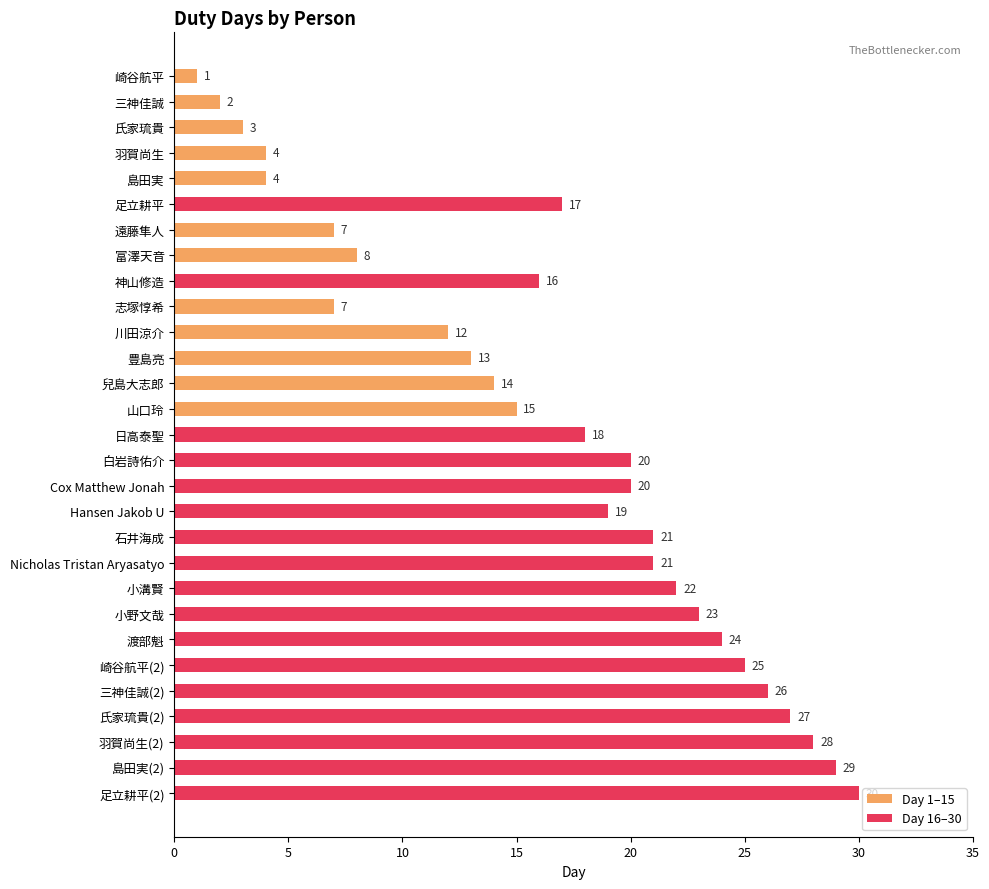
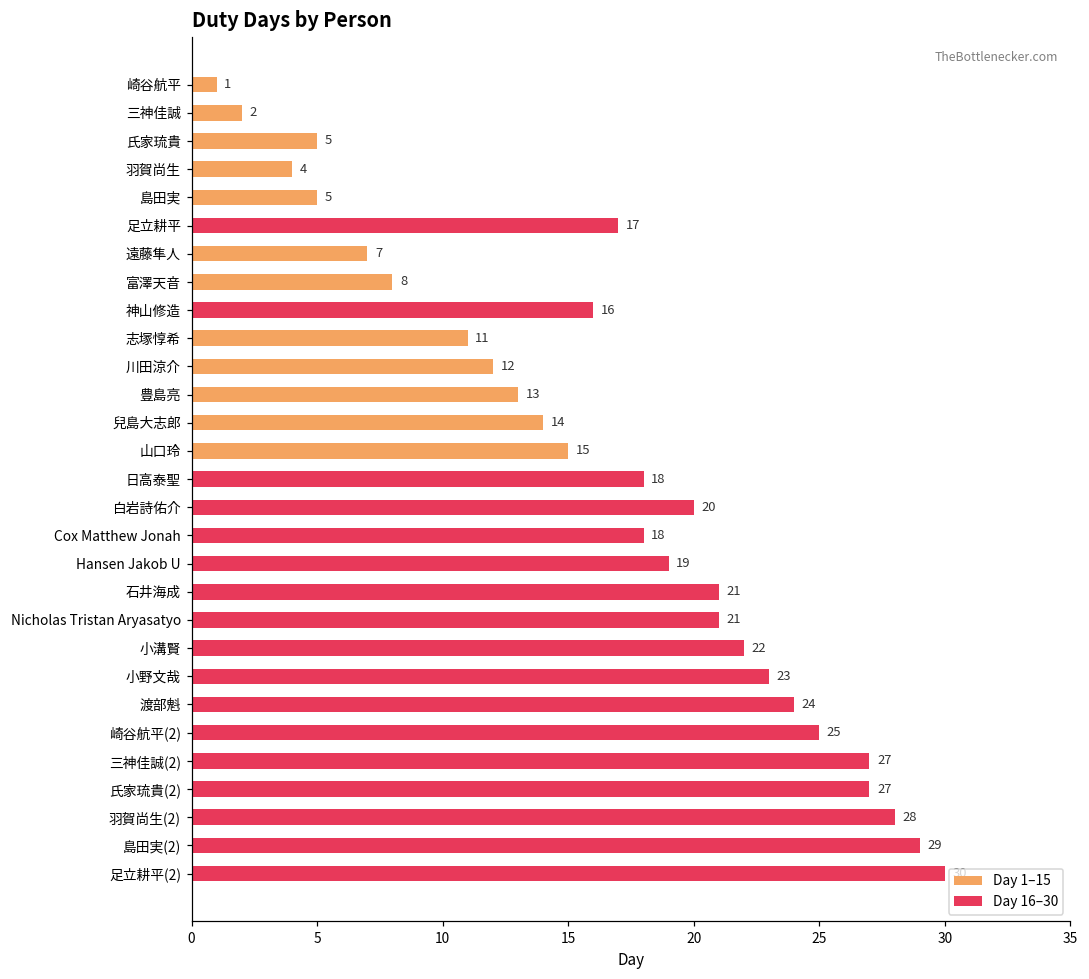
氏家琉貴: 3 -> 5
島田実: 4 -> 5
志塚惇希: 7 -> 11
Cox Matthew Jonah: 20 -> 18
三神佳誠(2): 26 -> 27
